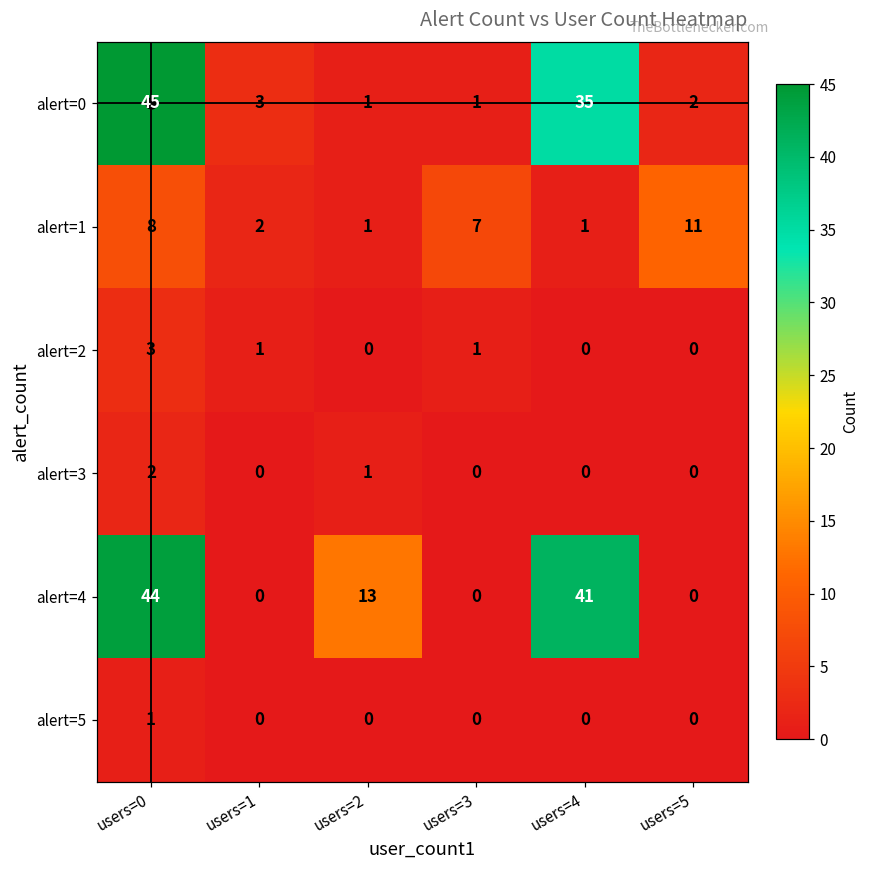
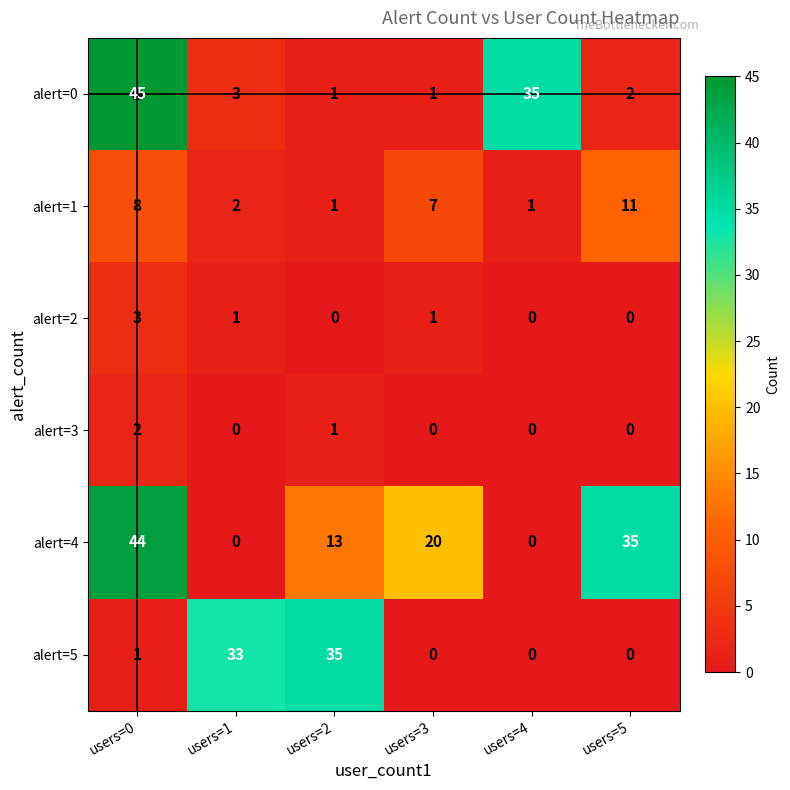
alert=4, users=3: 0 -> 20
alert=4, users=4: 41 -> 0
alert=4, users=5: 0 -> 35
alert=5, users=1: 0 -> 33
alert=5, users=2: 0 -> 35
